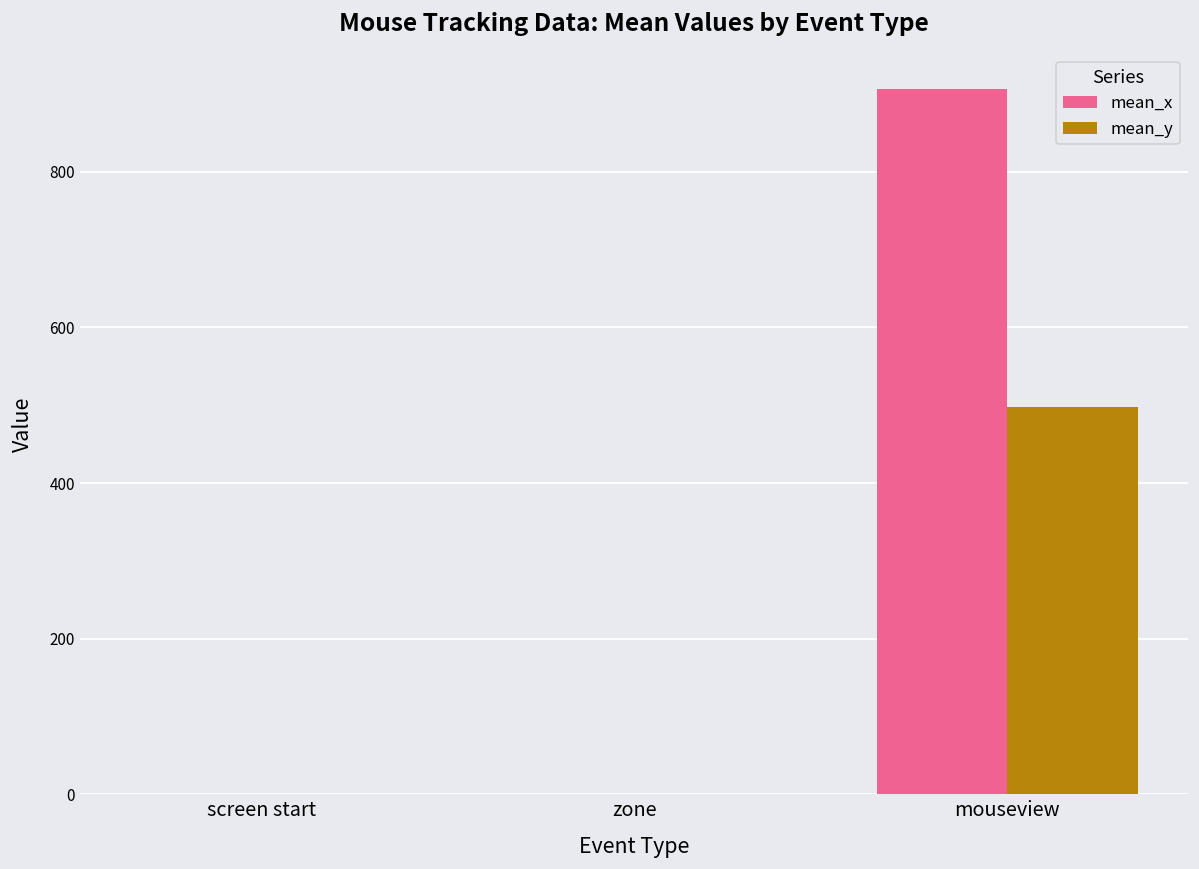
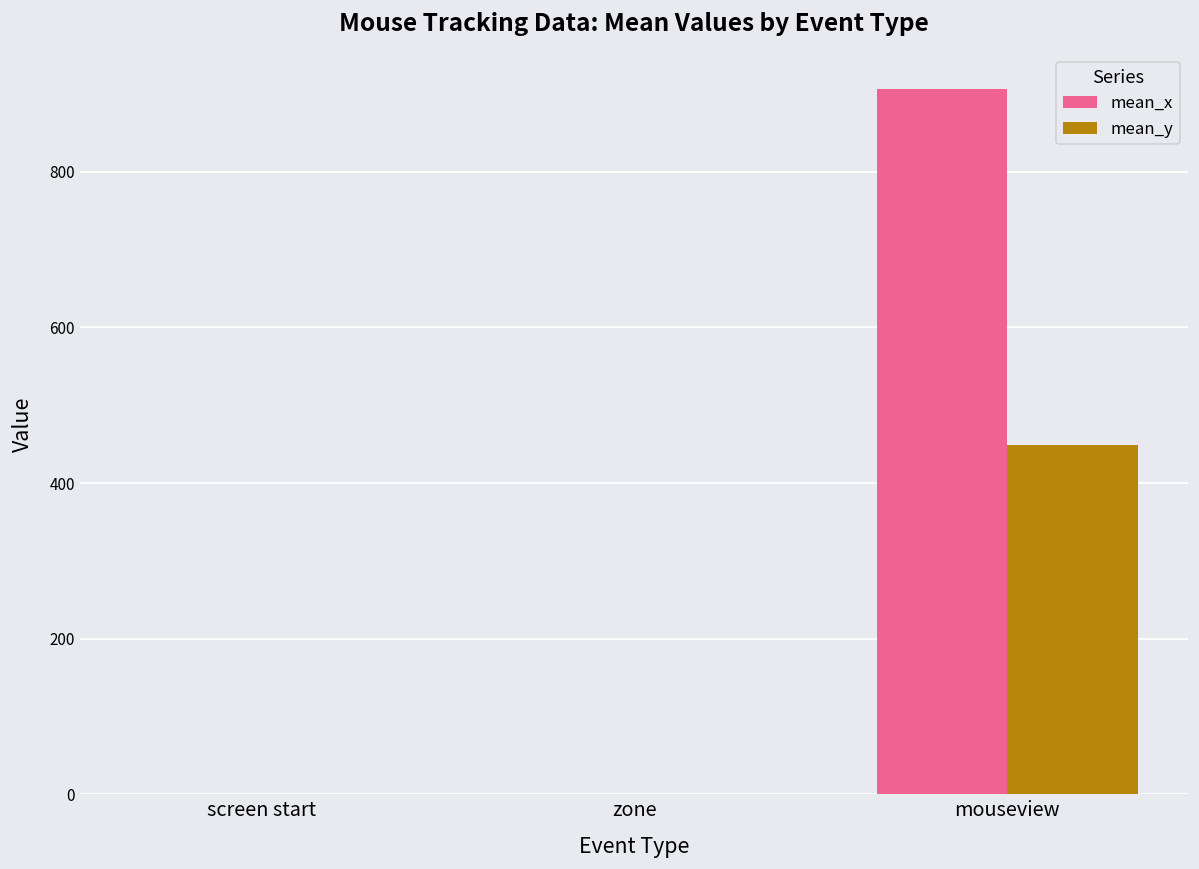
mean_y, mouseview: 500 -> 450
